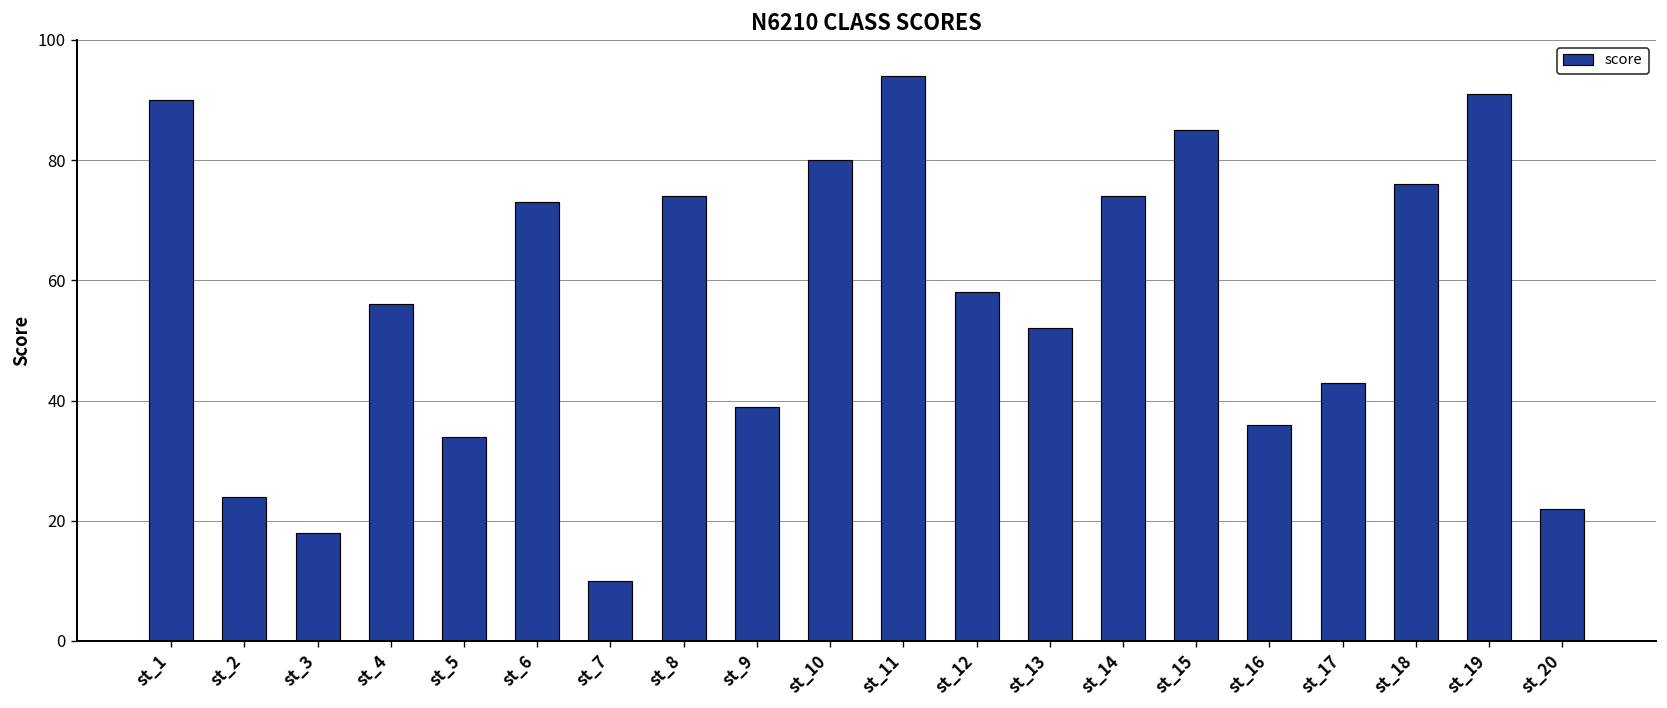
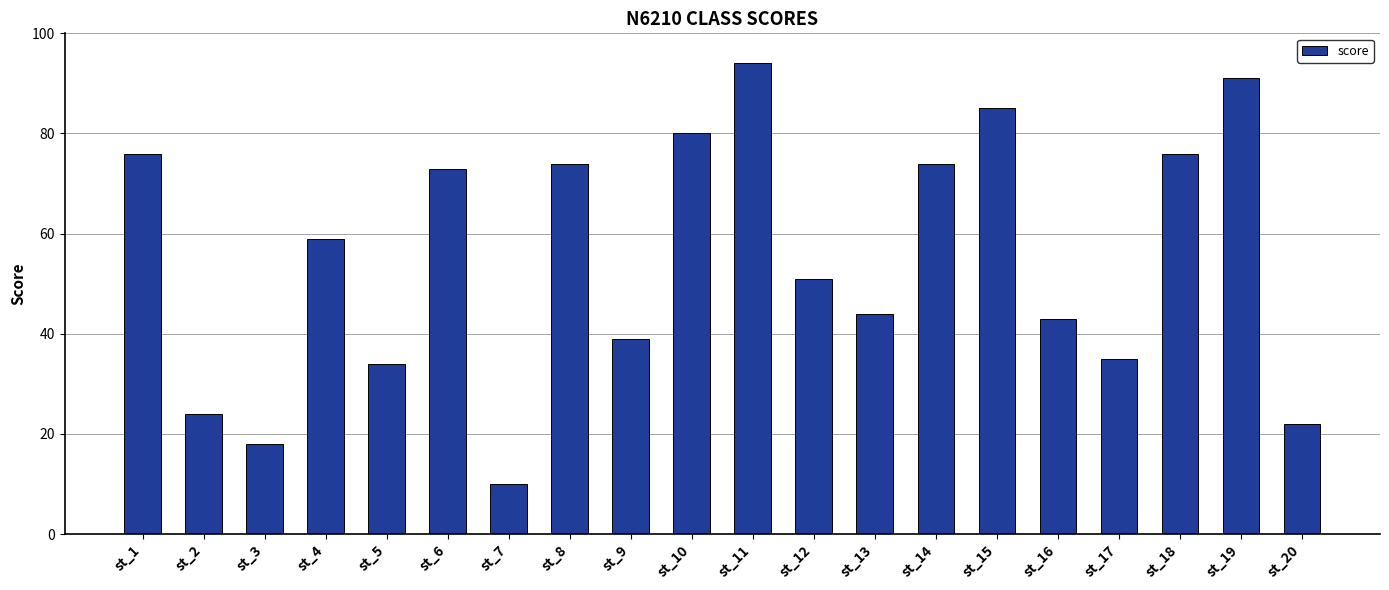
st_1: 90 -> 76
st_4: 56 -> 59
st_12: 58 -> 51
st_13: 52 -> 44
st_16: 36 -> 43
st_17: 43 -> 35
